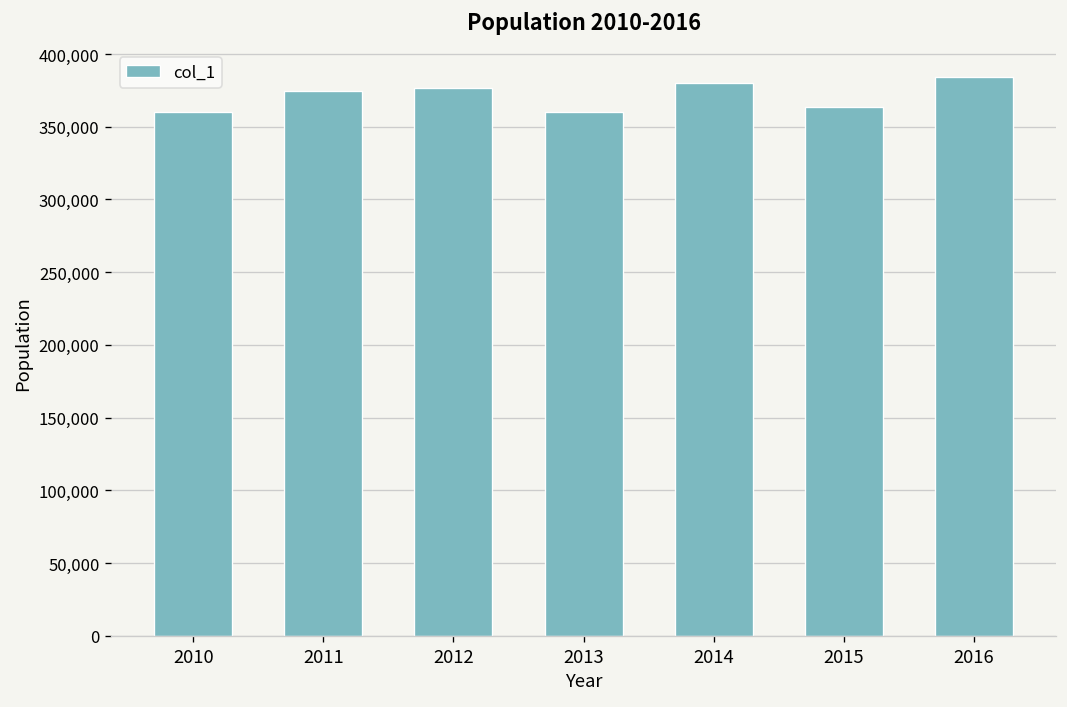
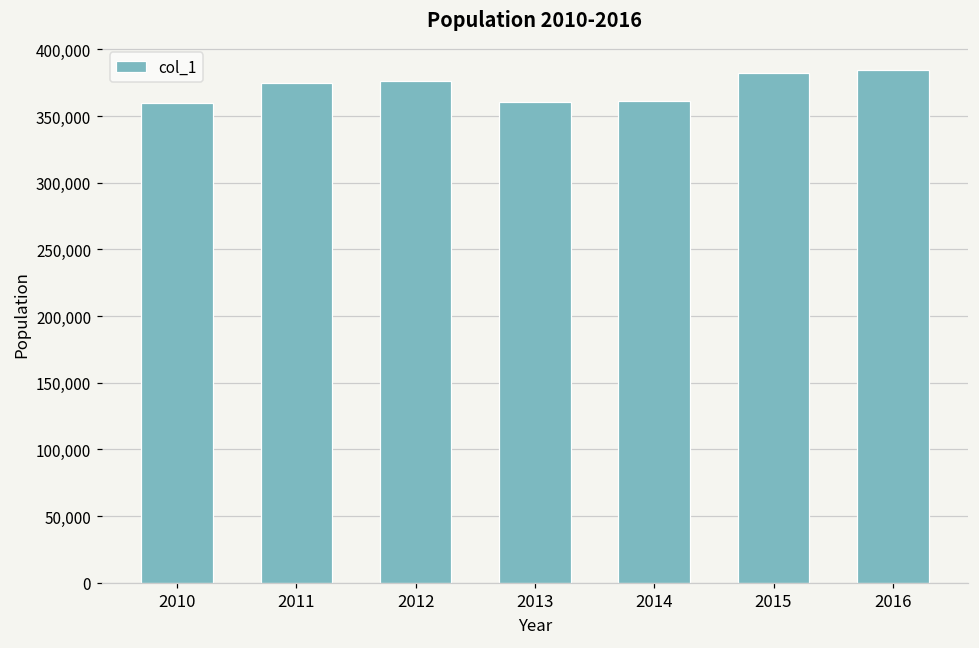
2014: 380,000 -> 361,000
2015: 364,000 -> 382,000
